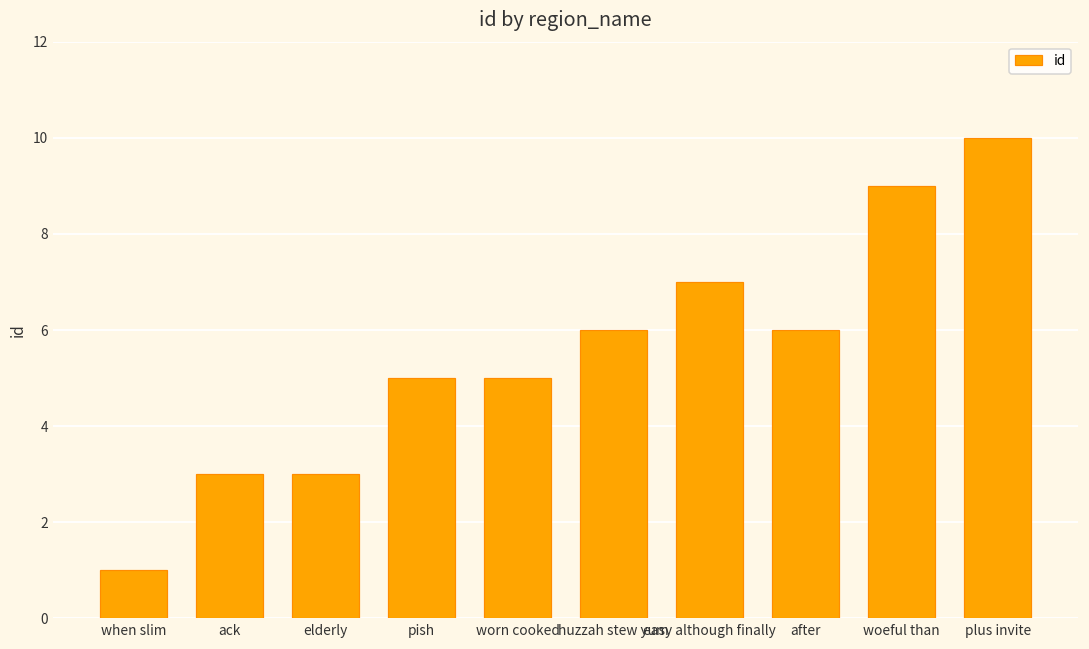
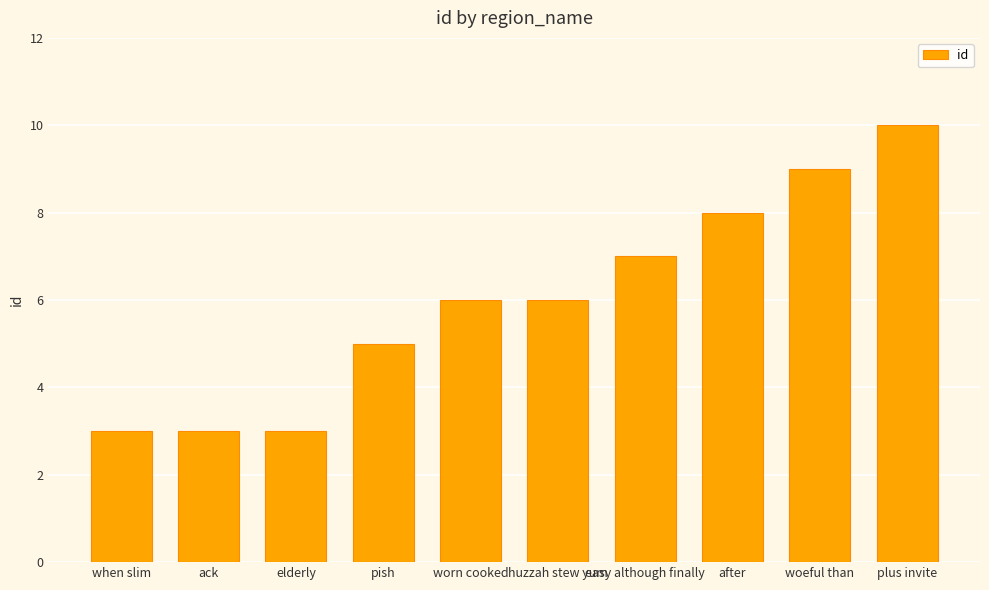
when slim: 1 -> 3
worn cooked: 5 -> 6
after: 6 -> 8
